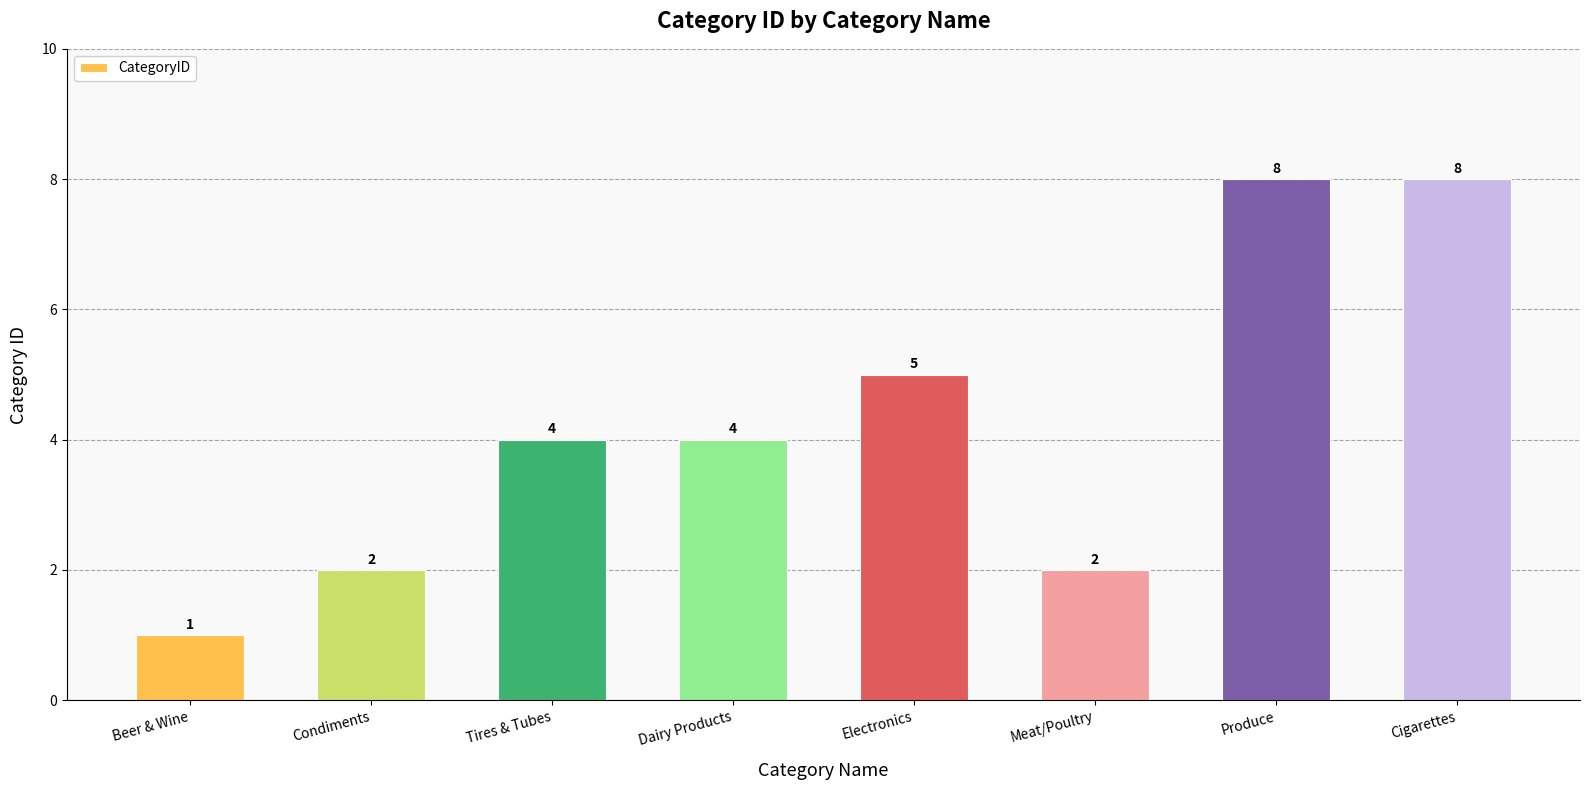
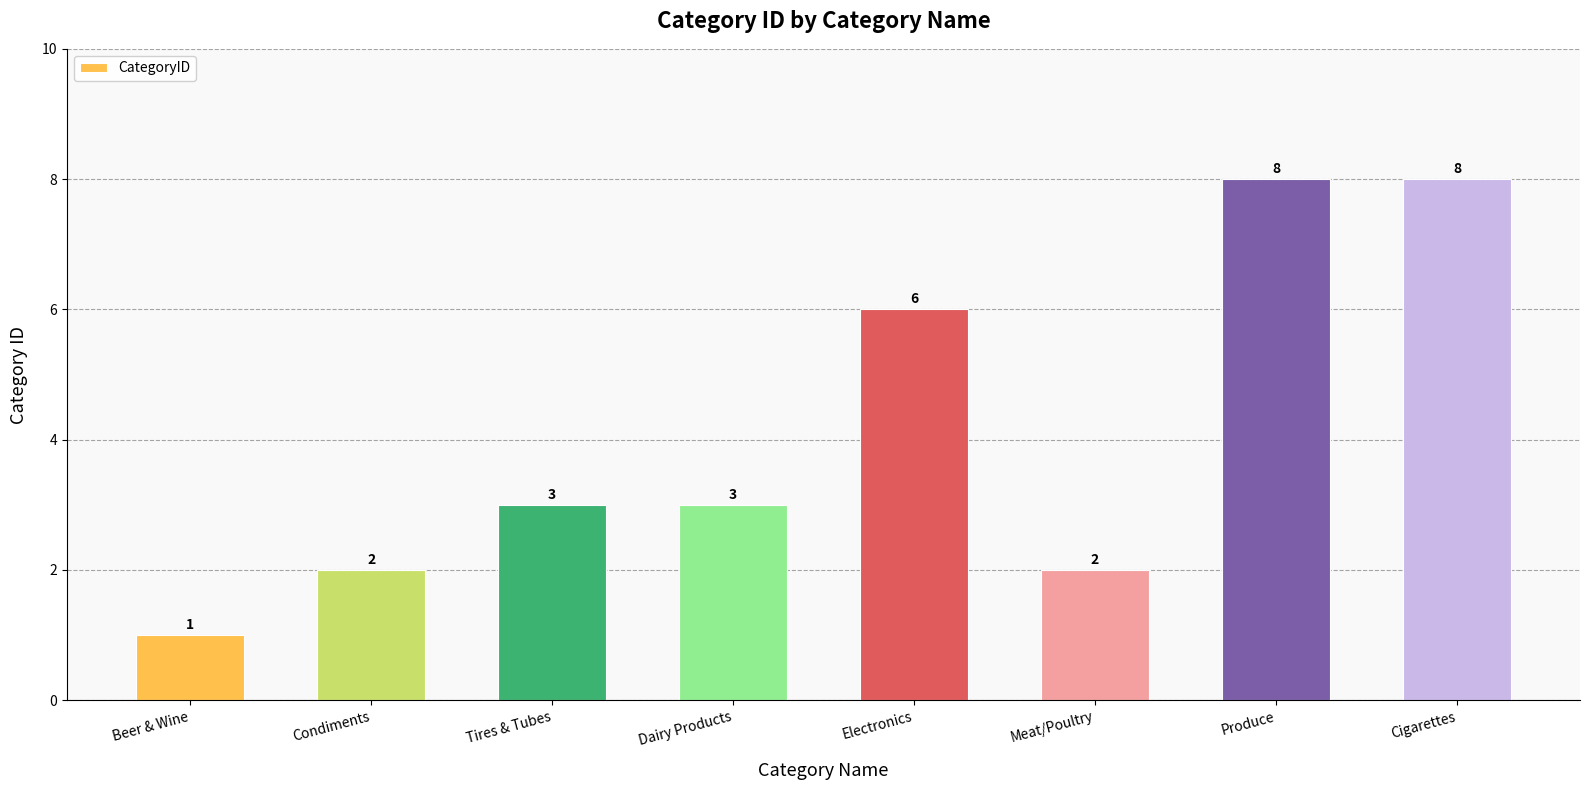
Tires & Tubes: 4 -> 3
Dairy Products: 4 -> 3
Electronics: 5 -> 6
